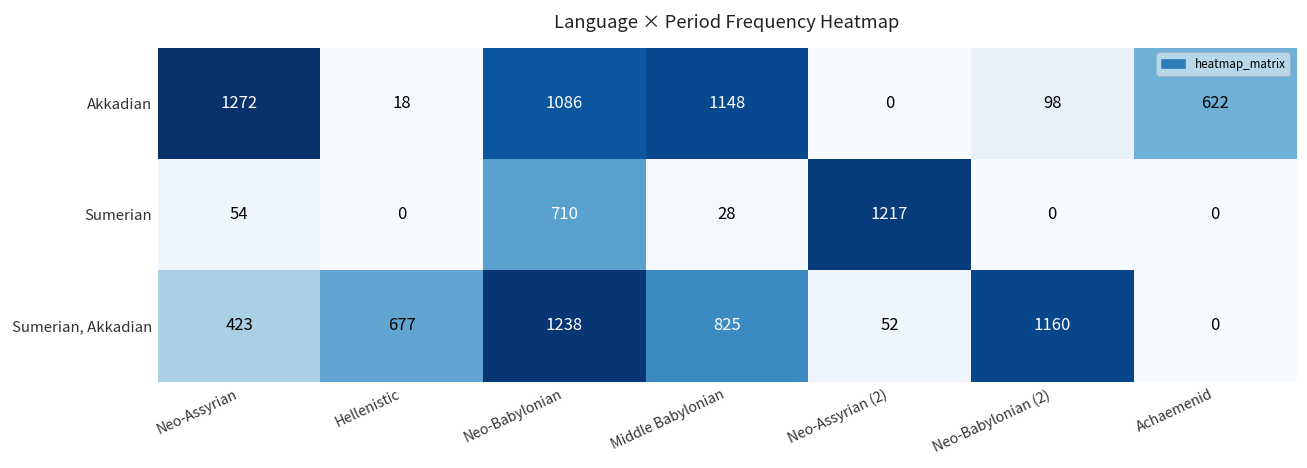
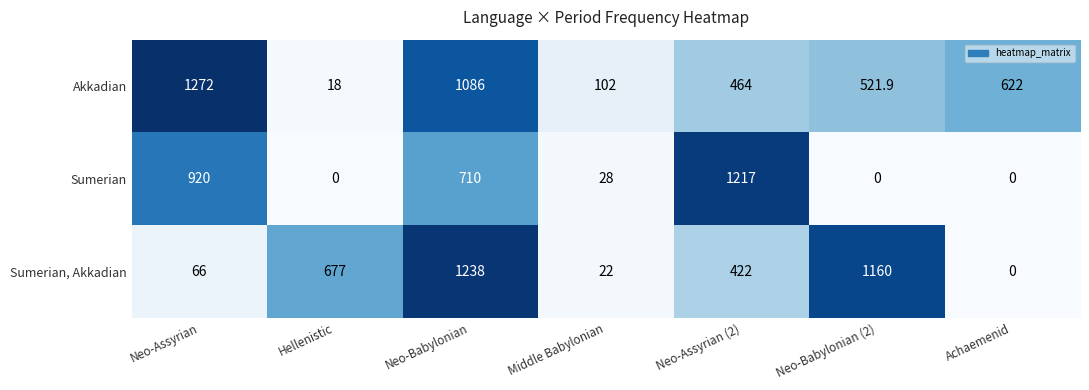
Akkadian, Middle Babylonian: 1148 -> 102
Akkadian, Neo-Assyrian (2): 0 -> 464
Akkadian, Neo-Babylonian (2): 98 -> 521.9
Sumerian, Neo-Assyrian: 54 -> 920
Sumerian, Akkadian, Neo-Assyrian: 423 -> 66
Sumerian, Akkadian, Middle Babylonian: 825 -> 22
Sumerian, Akkadian, Neo-Assyrian (2): 52 -> 422
